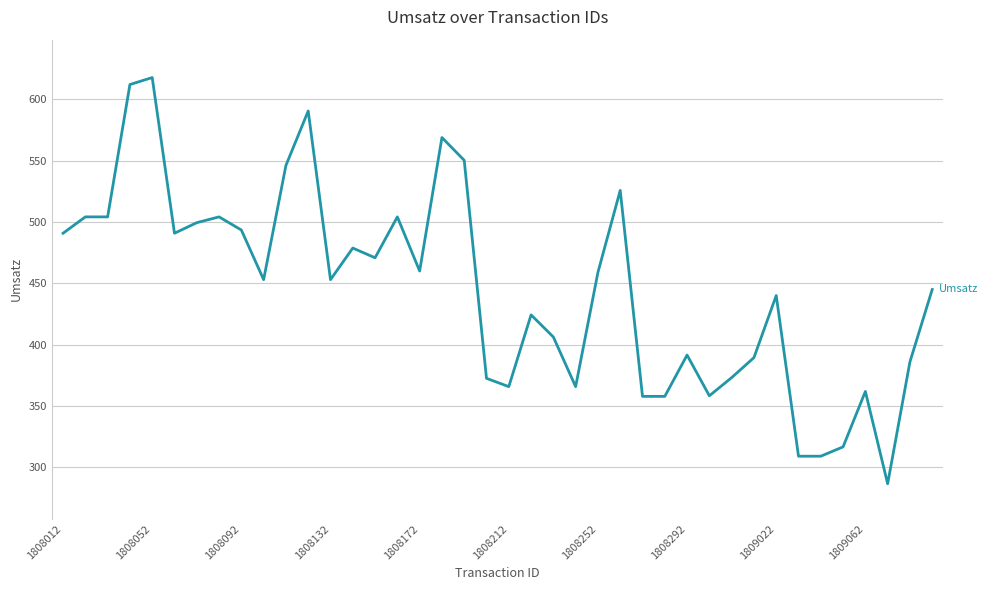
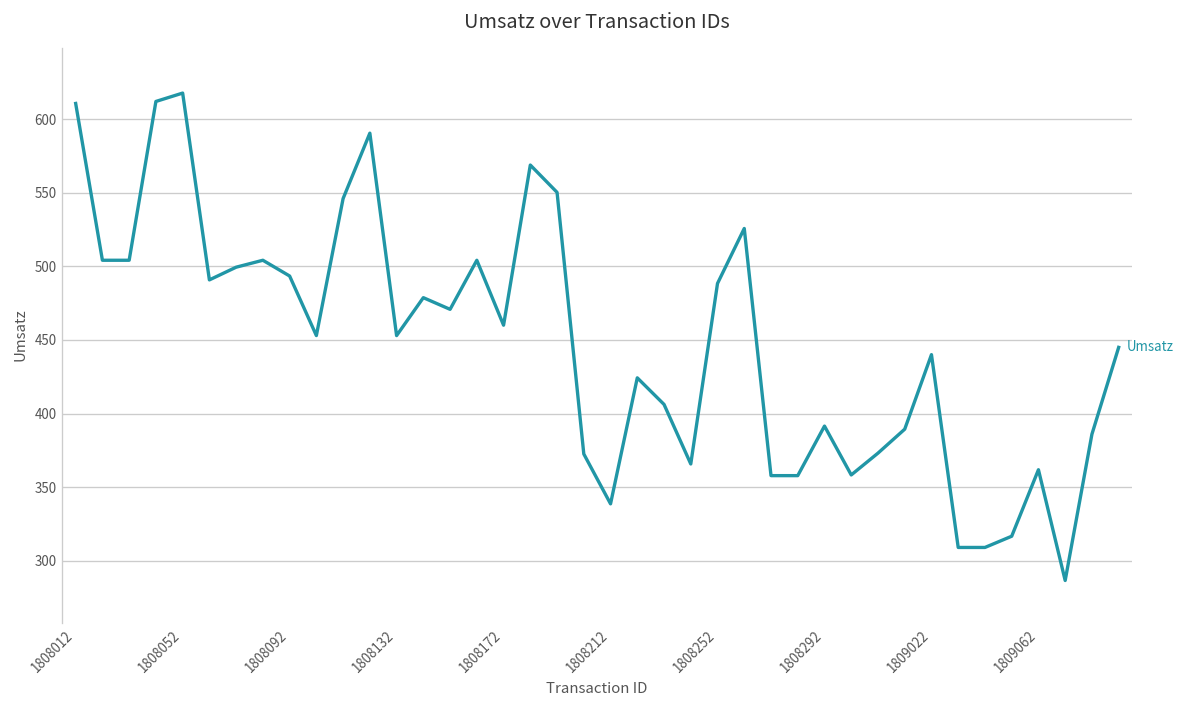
1808012: 491 -> 611
1808212: 366 -> 339
1808252: 459 -> 488
